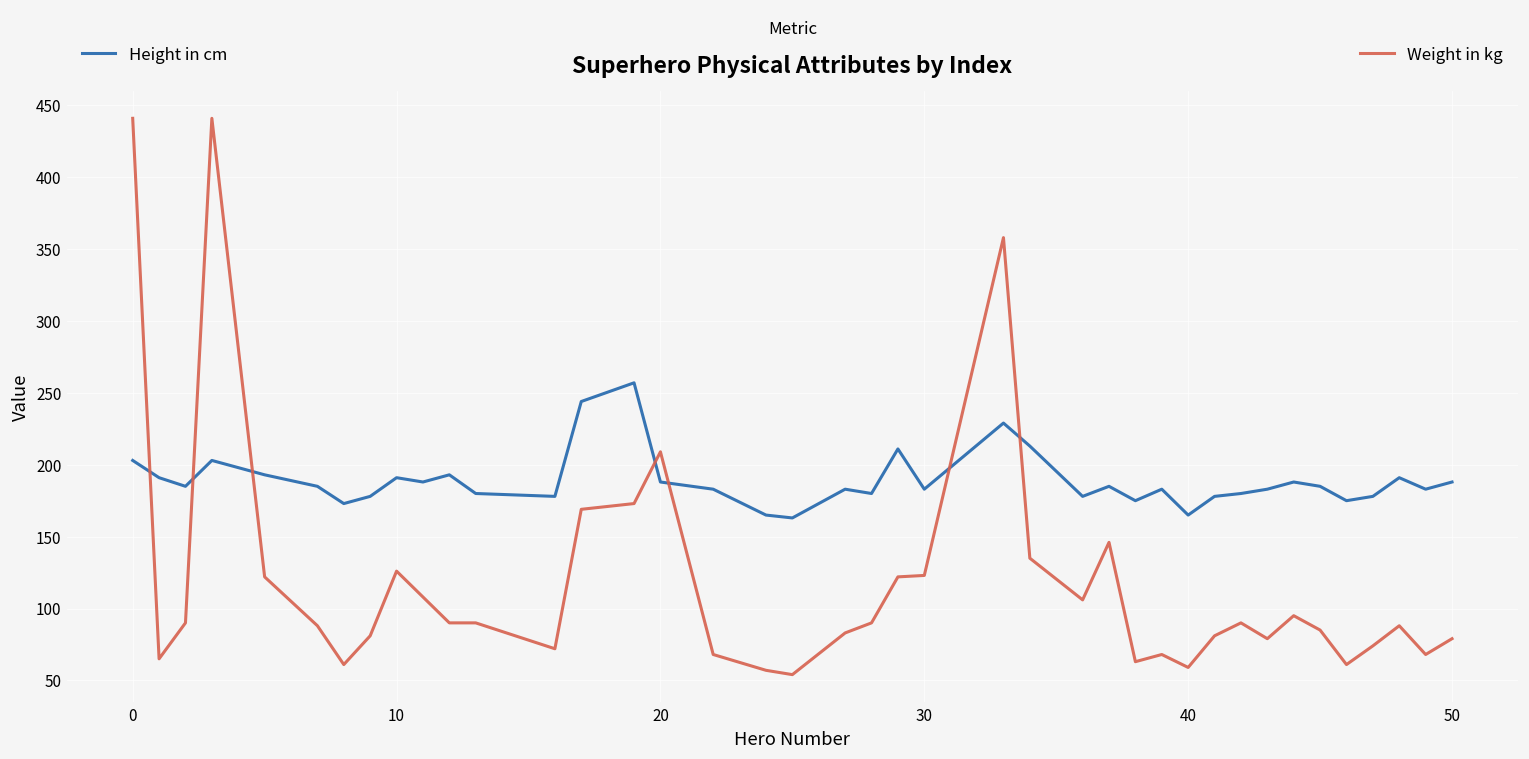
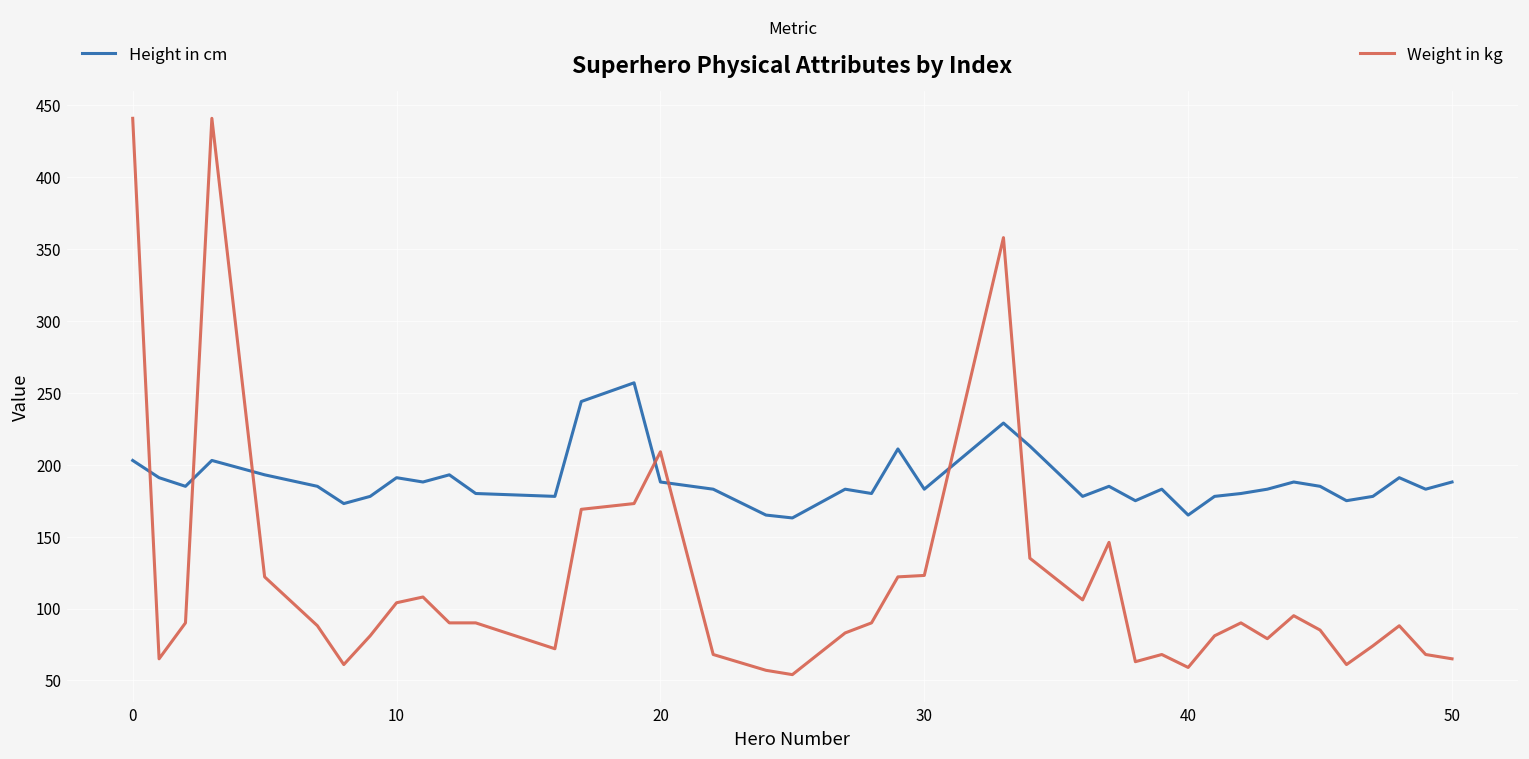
Weight in kg, 10: 126 -> 104
Weight in kg, 50: 79 -> 65
